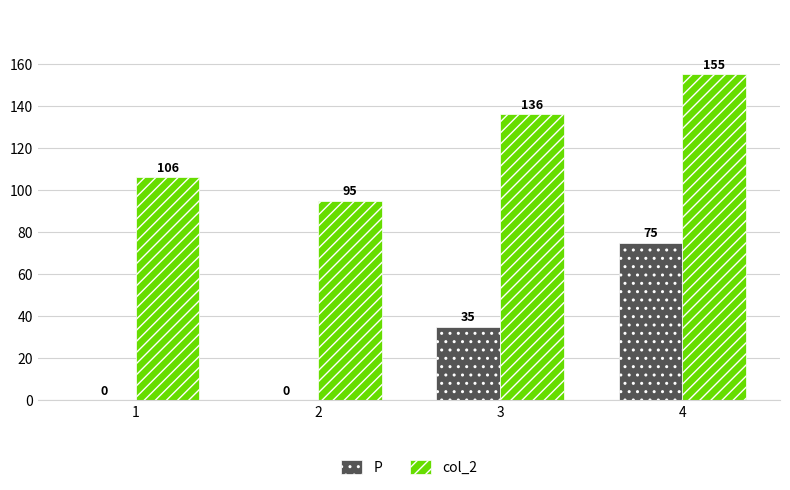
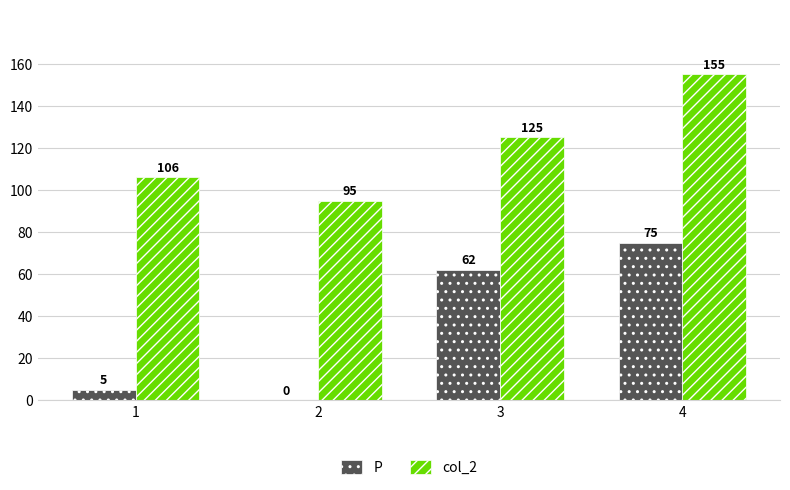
P, 1: 0 -> 5
P, 3: 35 -> 62
col_2, 3: 136 -> 125
